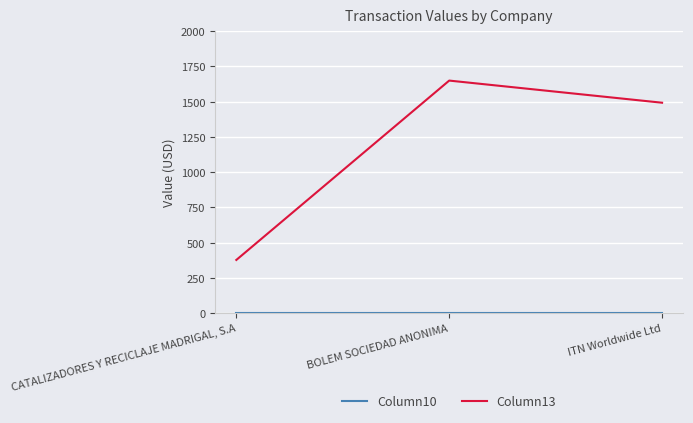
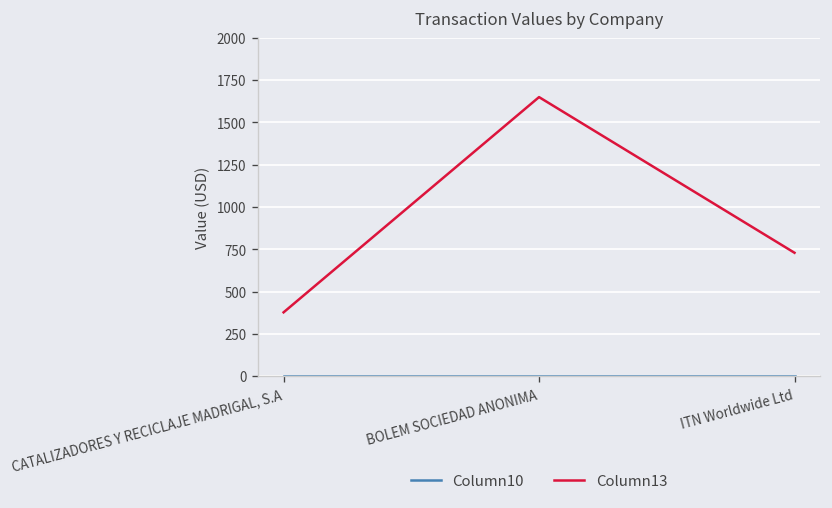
Column13, ITN Worldwide Ltd: 1490 -> 730
